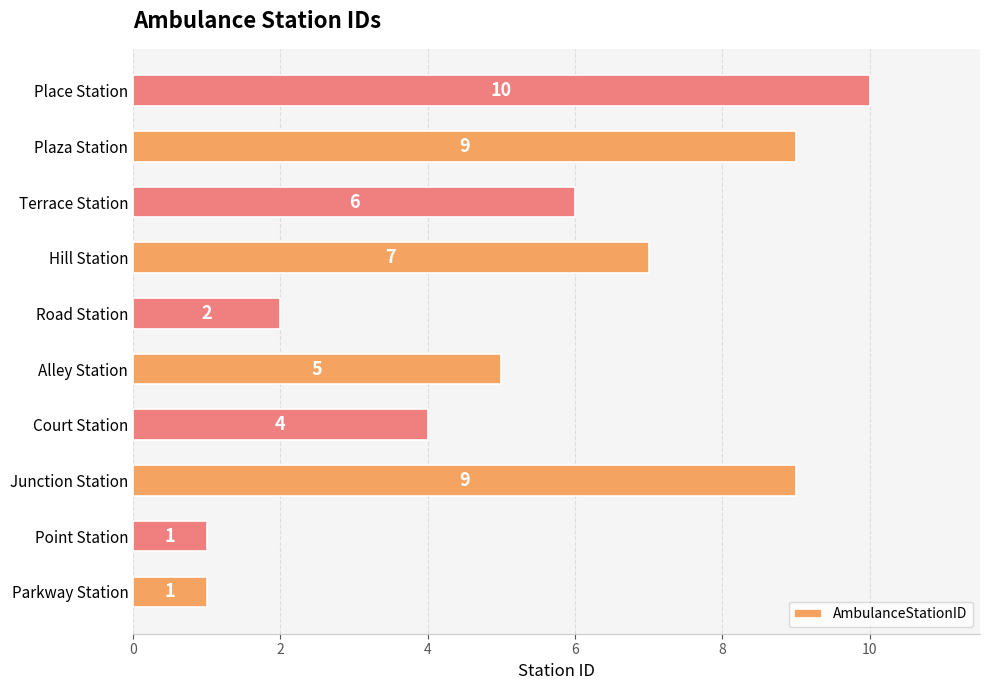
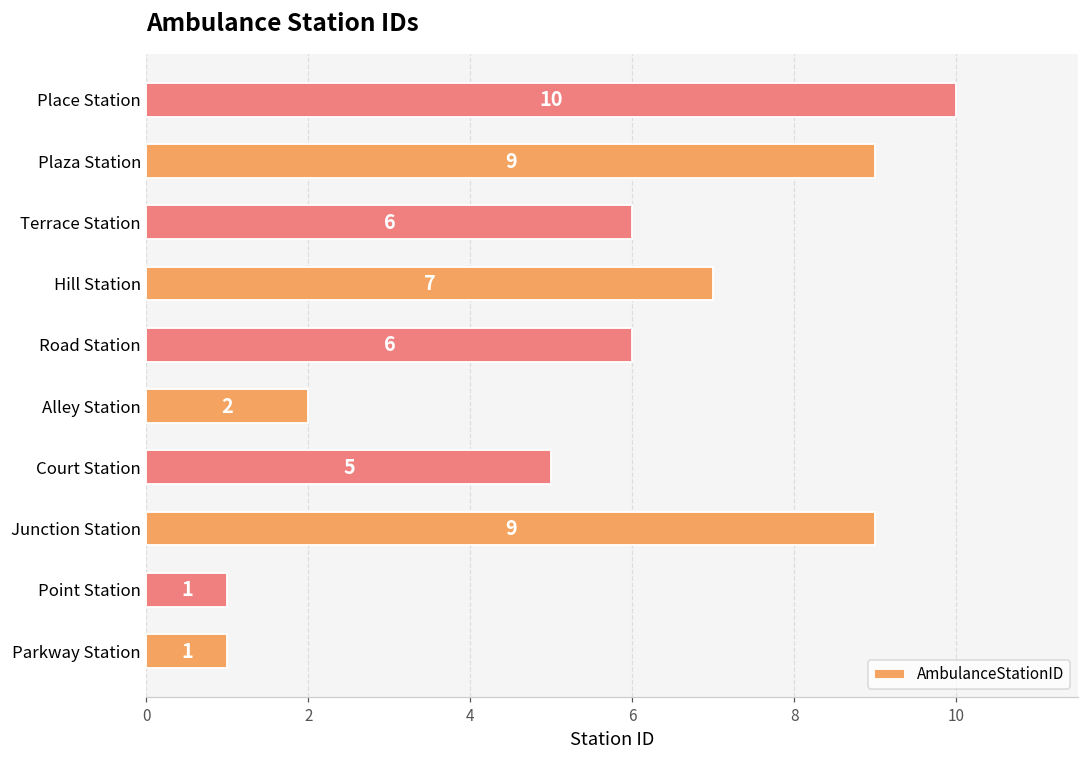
Road Station: 2 -> 6
Alley Station: 5 -> 2
Court Station: 4 -> 5
